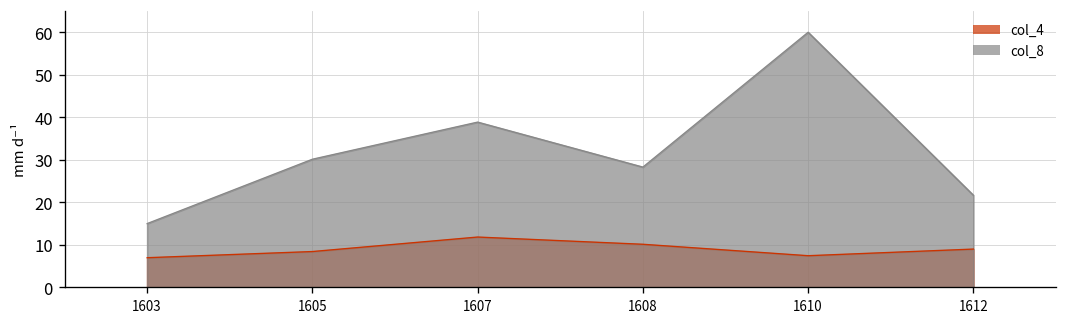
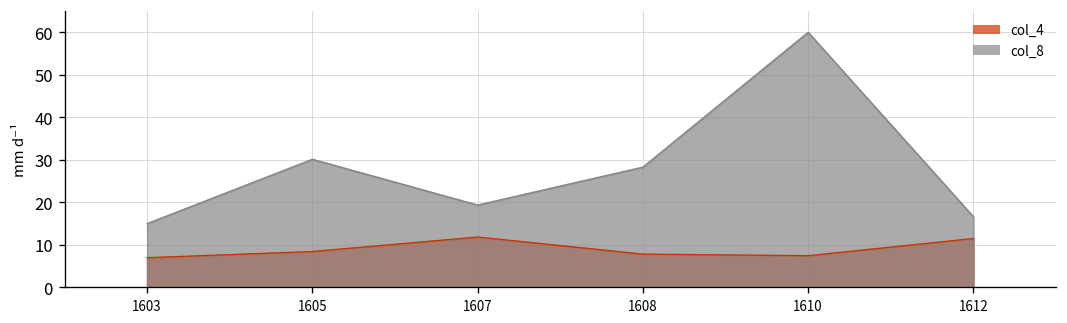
col_8, 1607: 39 -> 19
col_4, 1608: 10 -> 8
col_4, 1612: 9 -> 11
col_8, 1612: 22 -> 17
